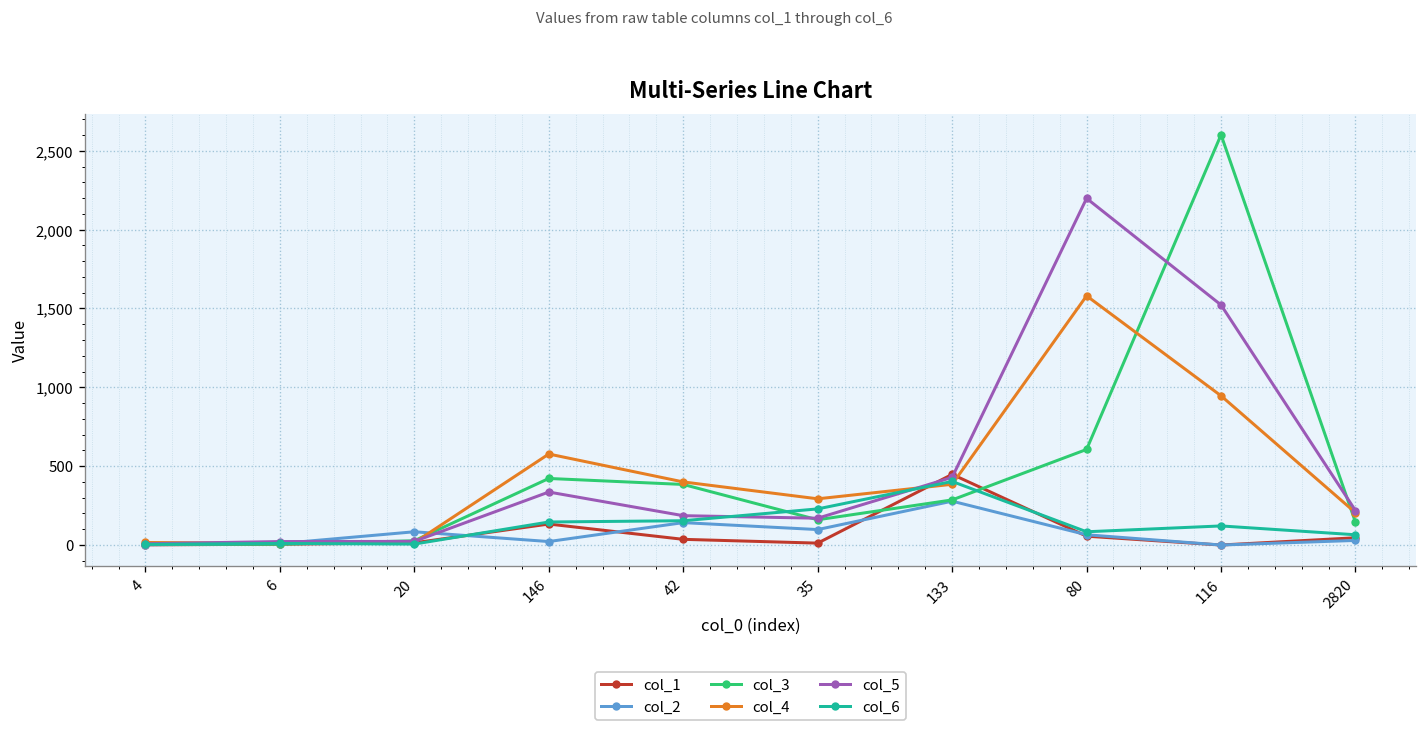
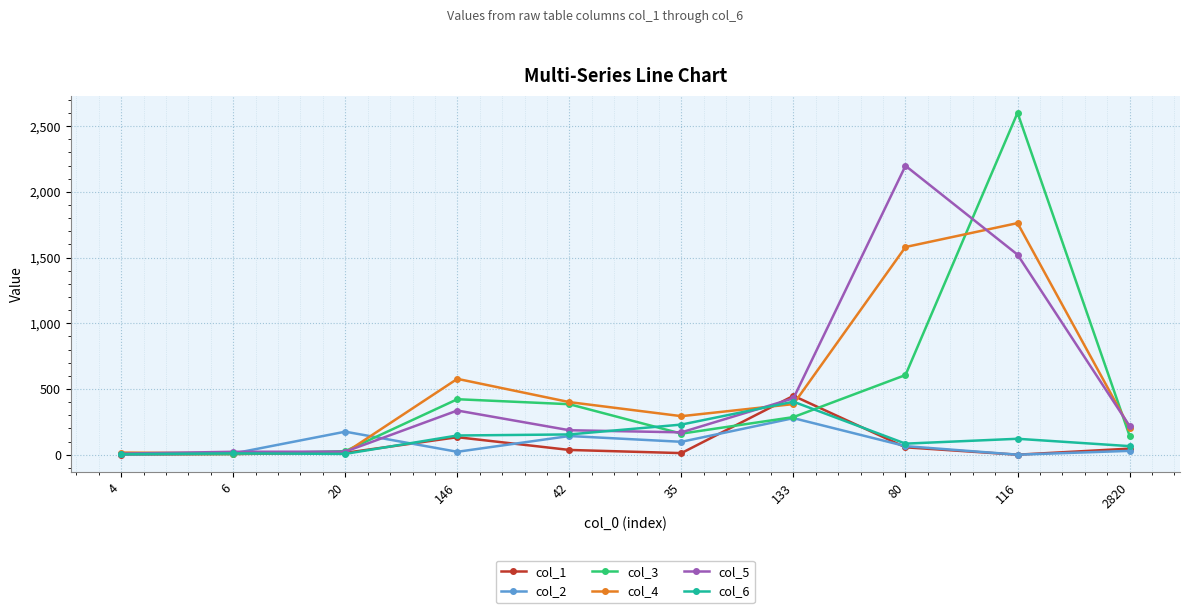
col_2, 20: 80 -> 180
col_4, 116: 950 -> 1,760
